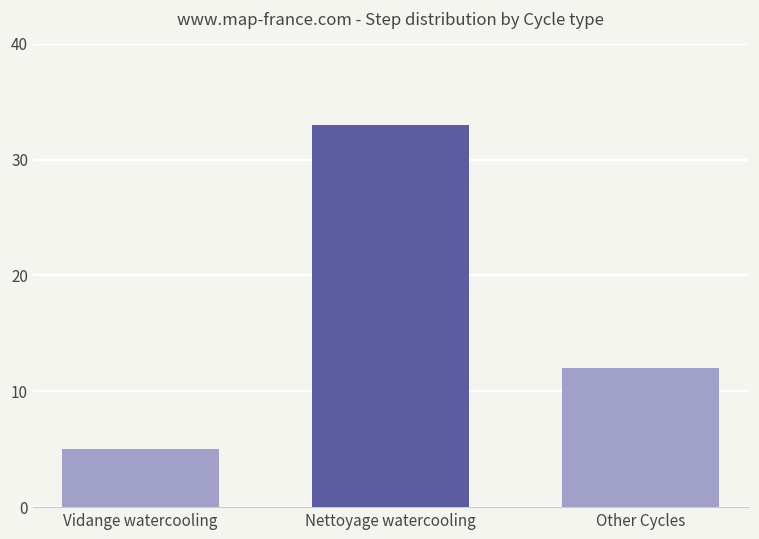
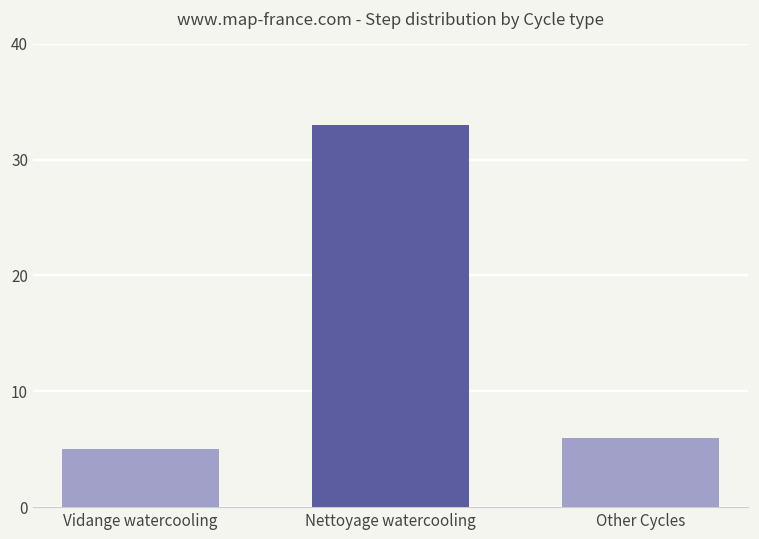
Other Cycles: 12 -> 6
